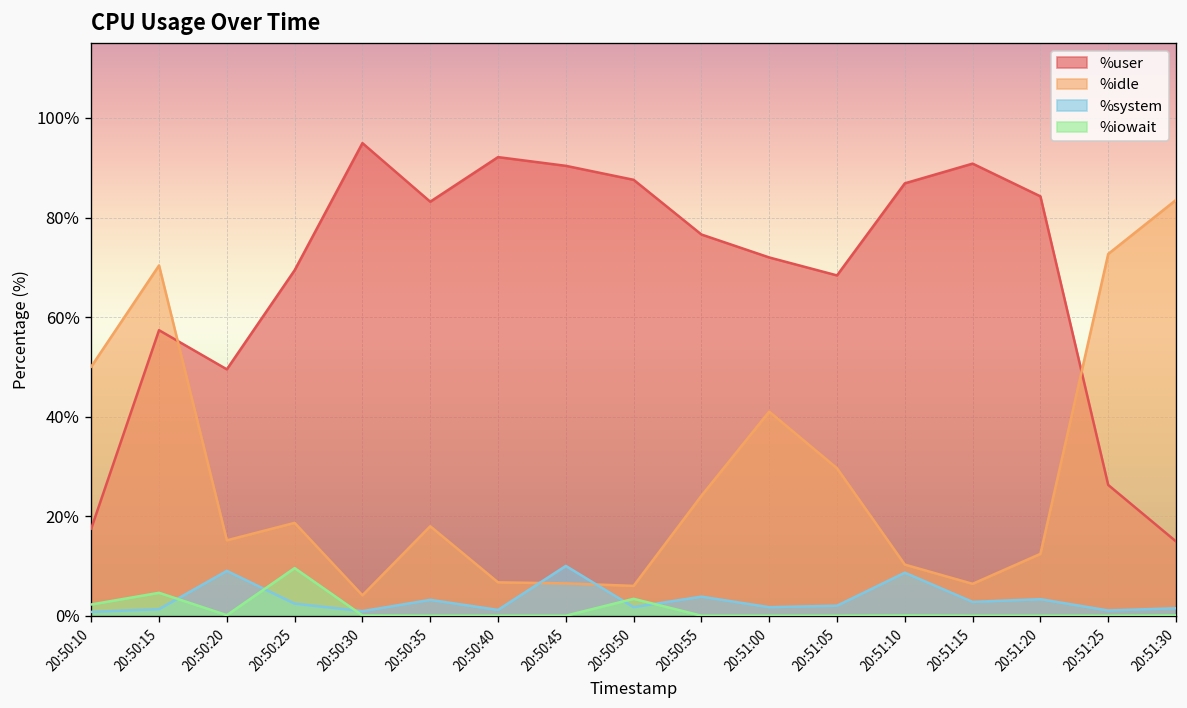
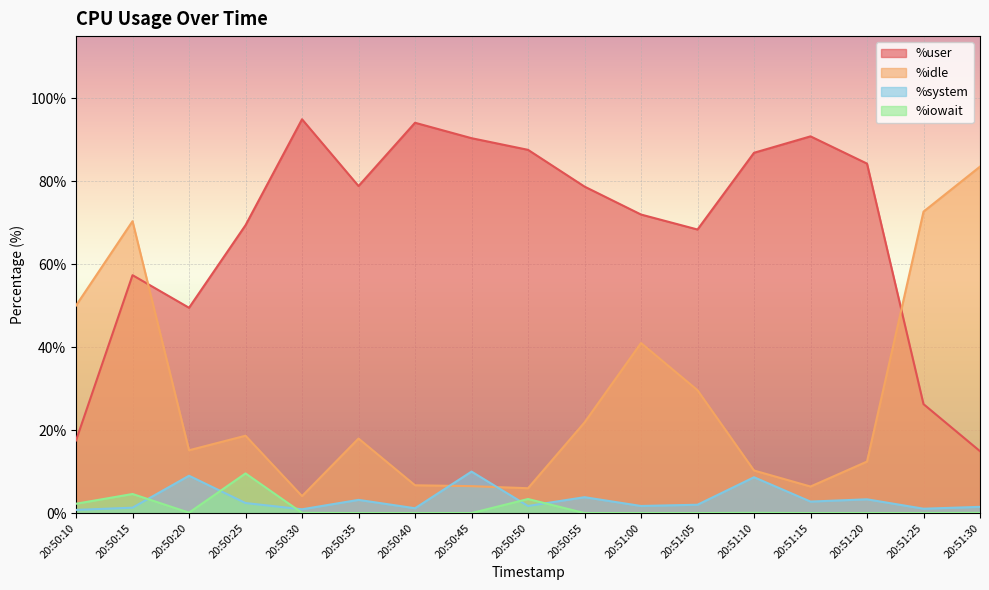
%user, 20:50:35: 83% -> 79%
%user, 20:50:40: 92% -> 94%
%user, 20:50:55: 77% -> 79%
%idle, 20:50:55: 24% -> 22%
